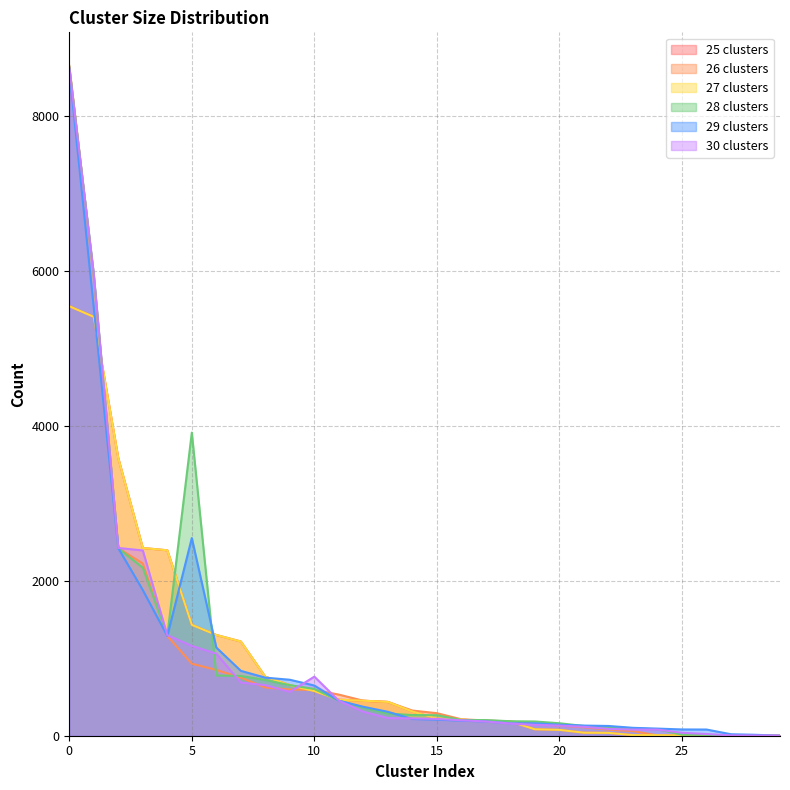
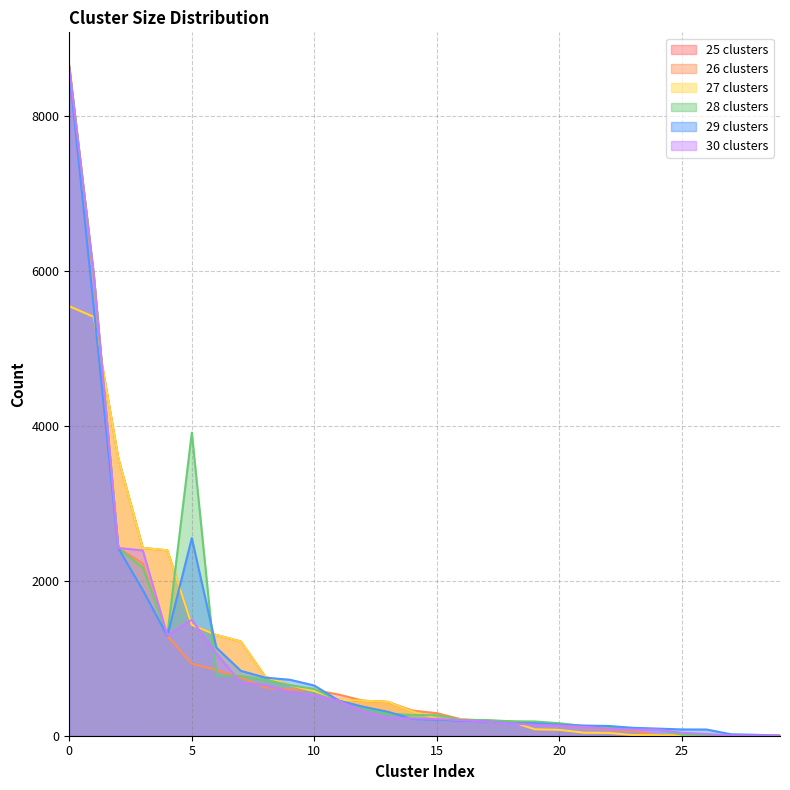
30 clusters, 5: 1200 -> 1500
30 clusters, 10: 800 -> 500
